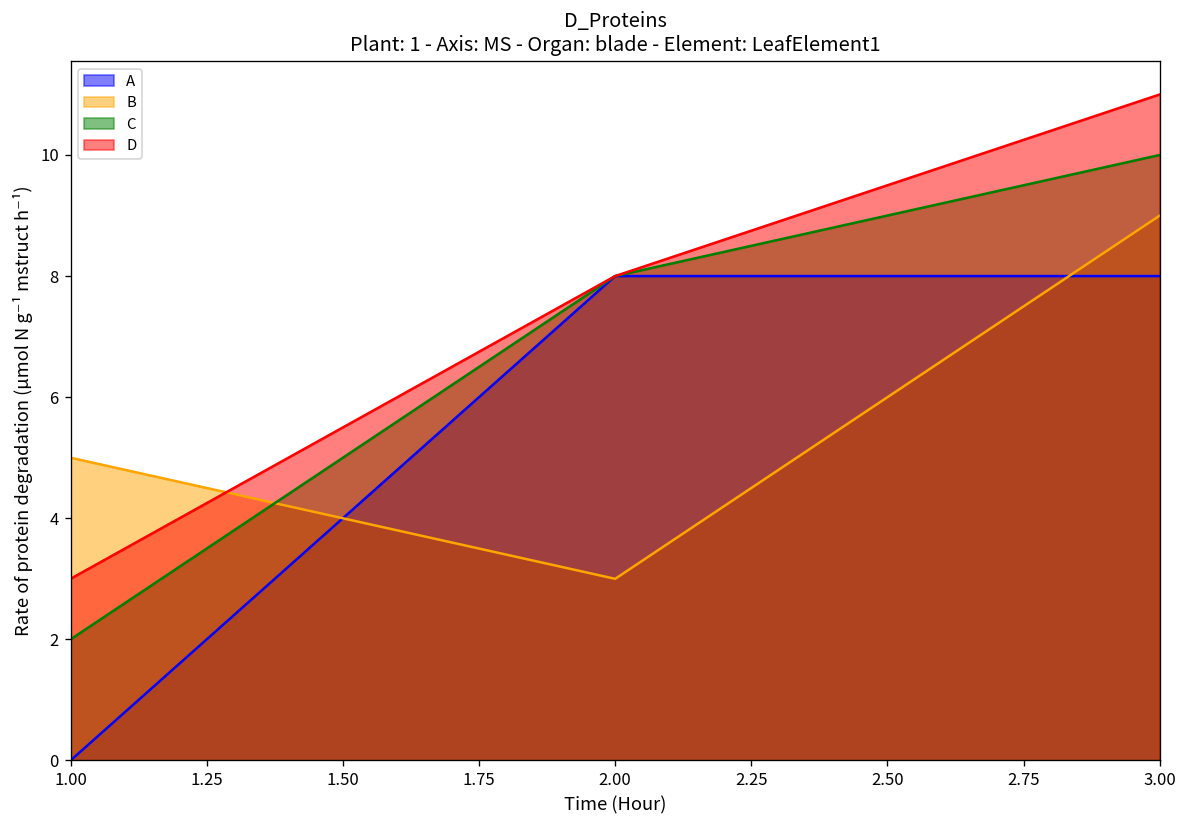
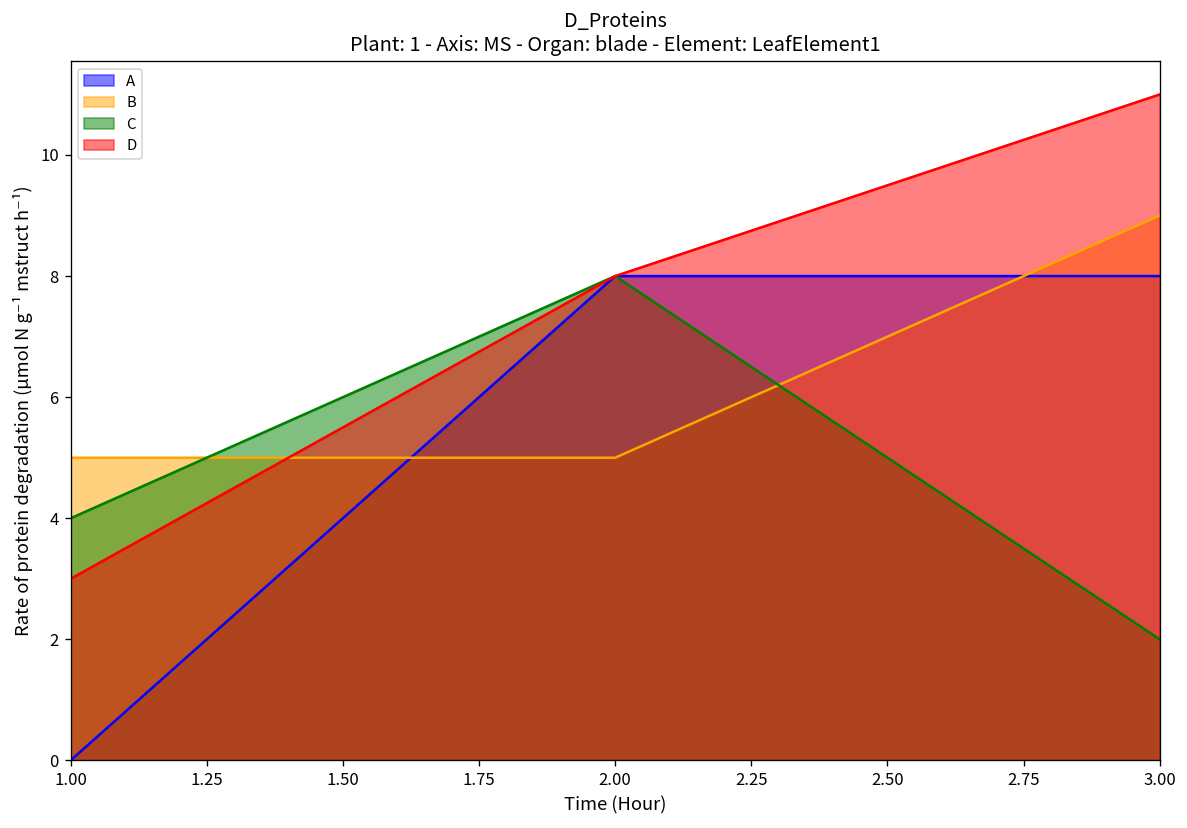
C, 1.00: 2 -> 4
B, 2.00: 3 -> 5
C, 3.00: 10 -> 2
